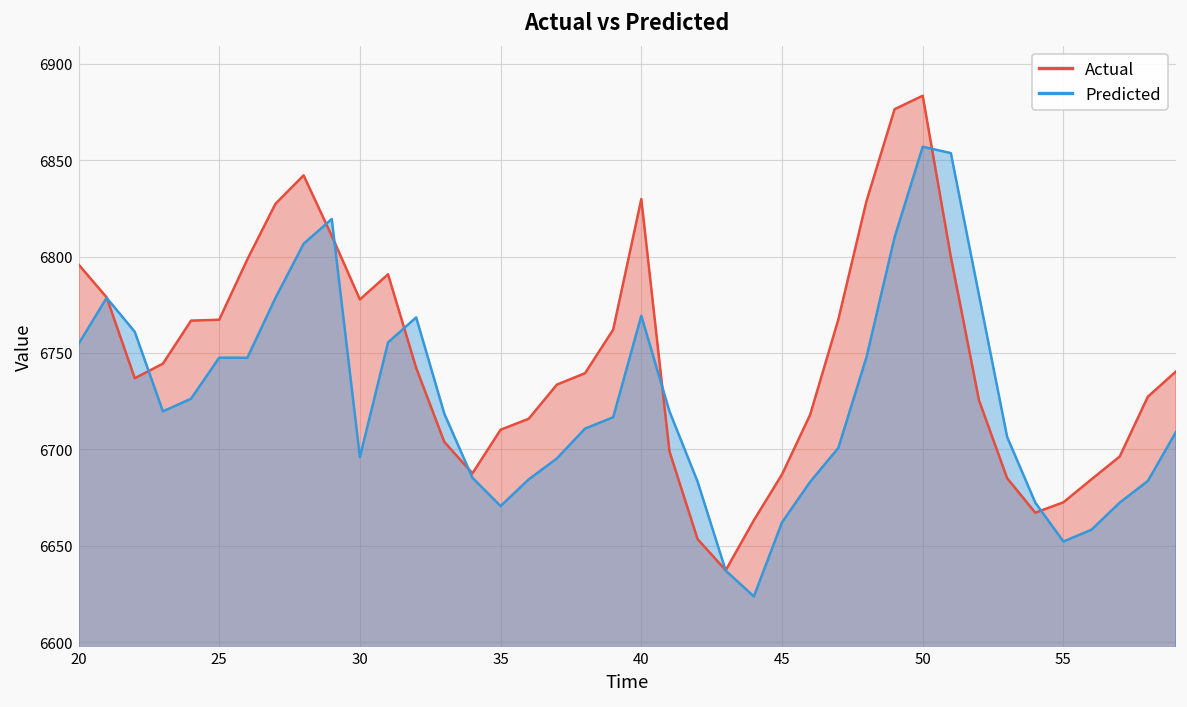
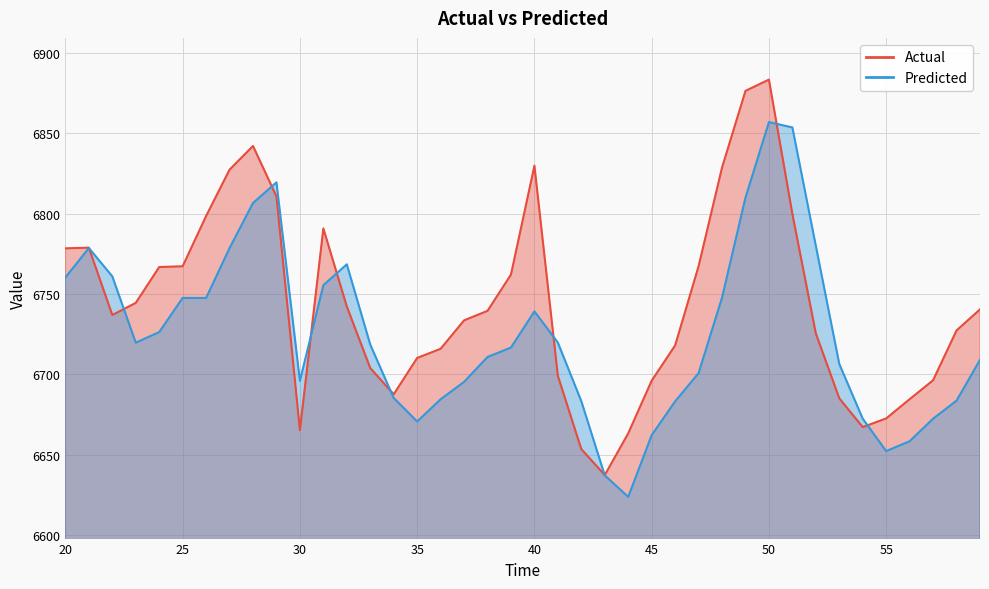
Actual, 20: 6796 -> 6778
Predicted, 20: 6755 -> 6760
Actual, 30: 6778 -> 6665
Predicted, 40: 6769 -> 6739
Actual, 45: 6687 -> 6696
